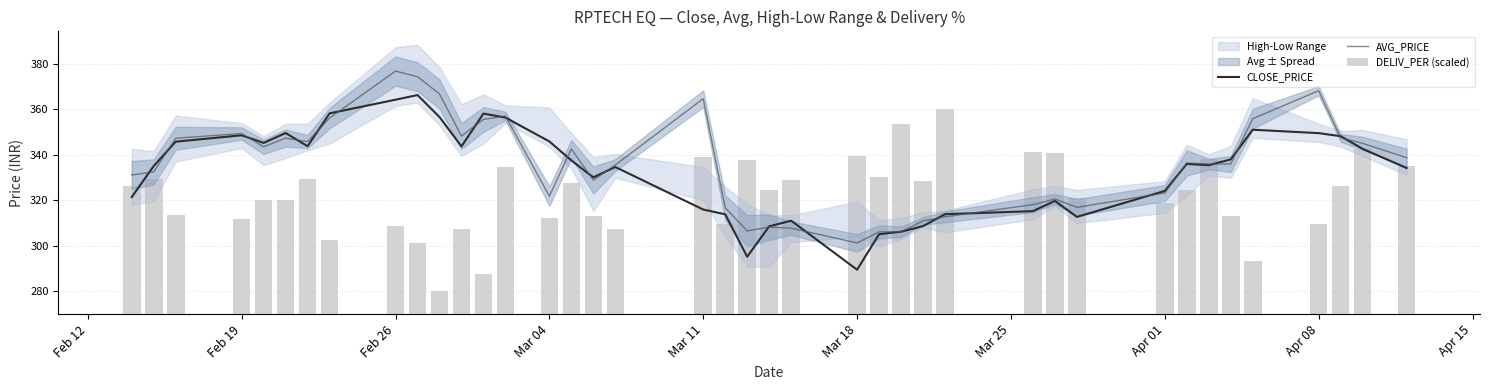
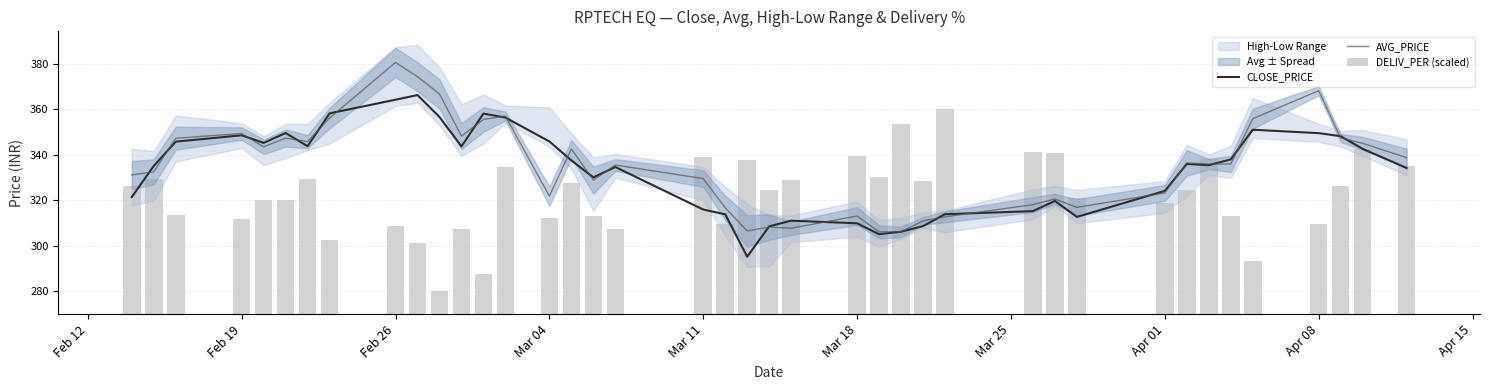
AVG_PRICE, Feb 26: 377 -> 381
AVG_PRICE, Mar 11: 365 -> 330
CLOSE_PRICE, Mar 18: 290 -> 310
AVG_PRICE, Mar 18: 301 -> 313
